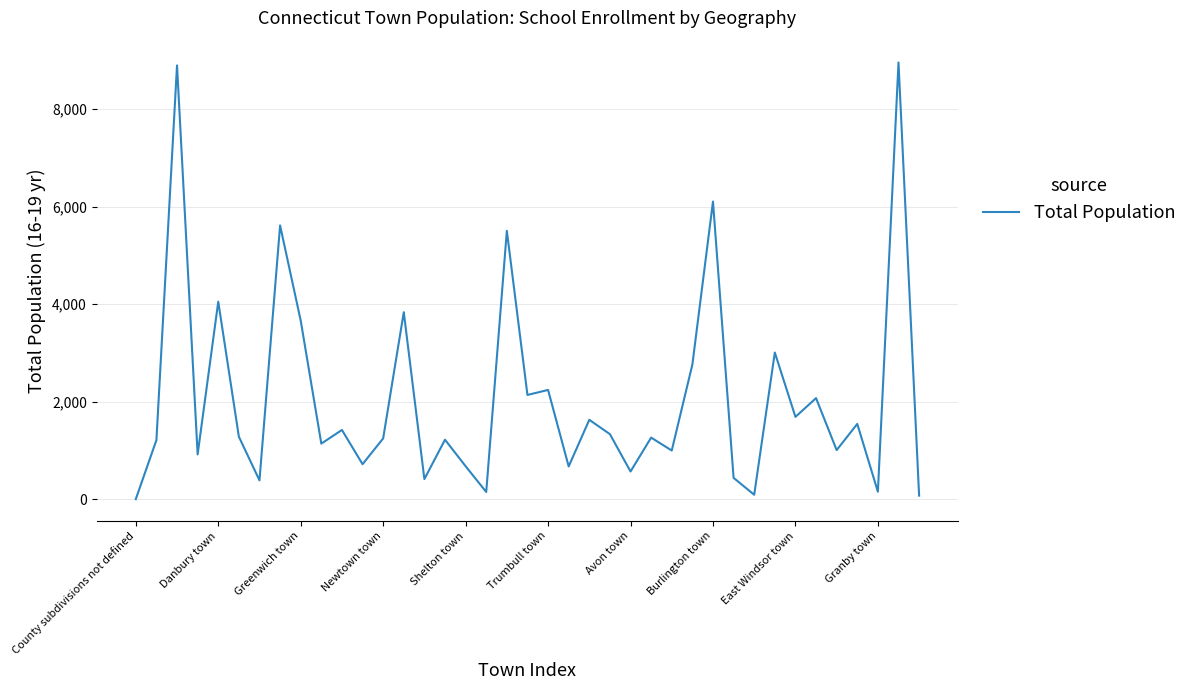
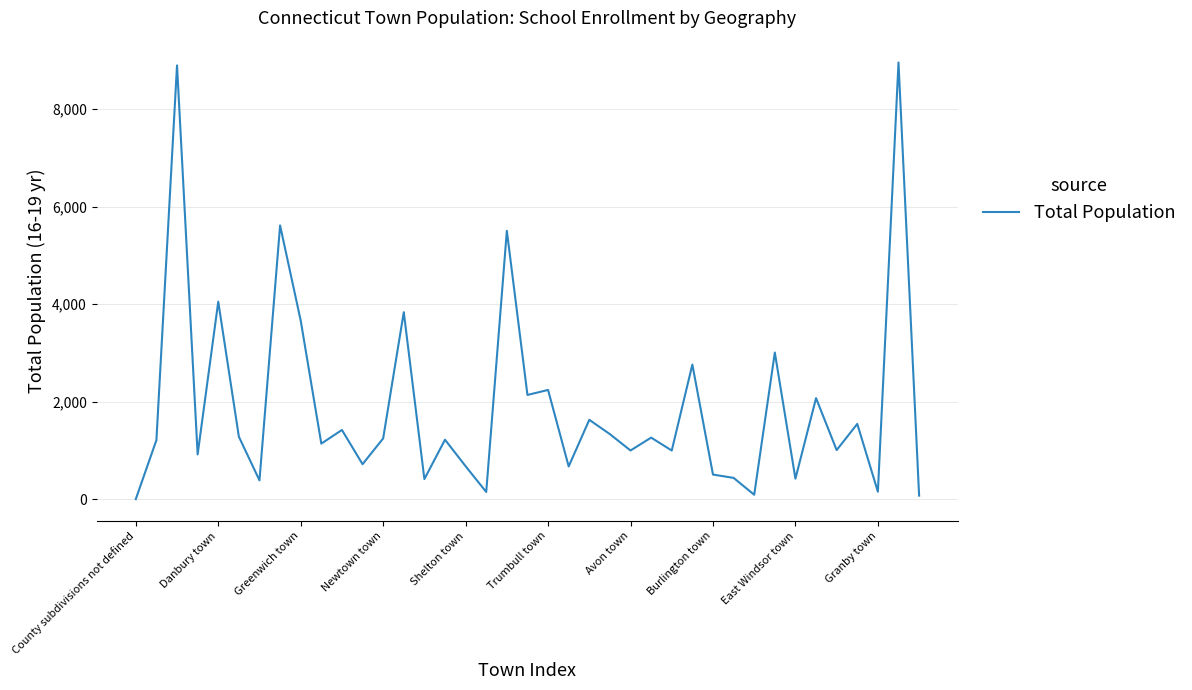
Avon town: 600 -> 1,000
Burlington town: 6,100 -> 500
East Windsor town: 1,700 -> 400
